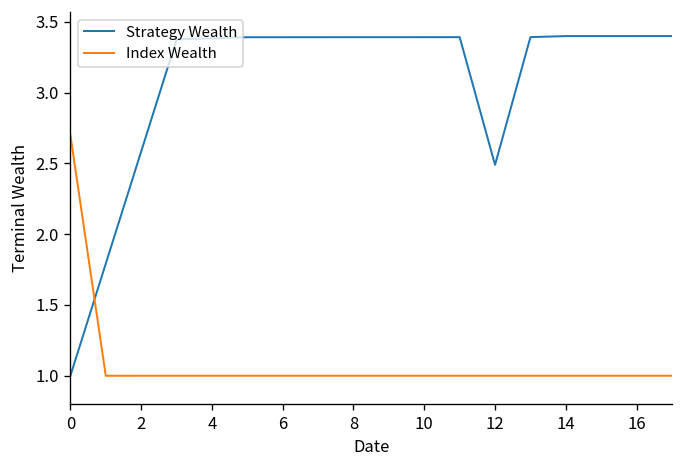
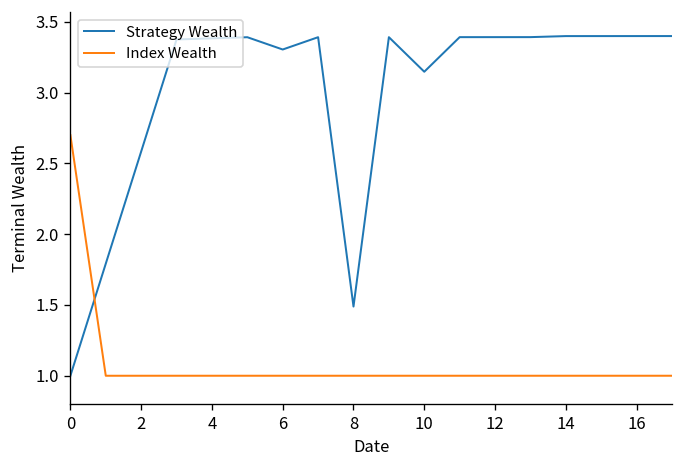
Strategy Wealth, 6: 3.39 -> 3.31
Strategy Wealth, 8: 3.39 -> 1.49
Strategy Wealth, 10: 3.39 -> 3.15
Strategy Wealth, 12: 2.49 -> 3.39
